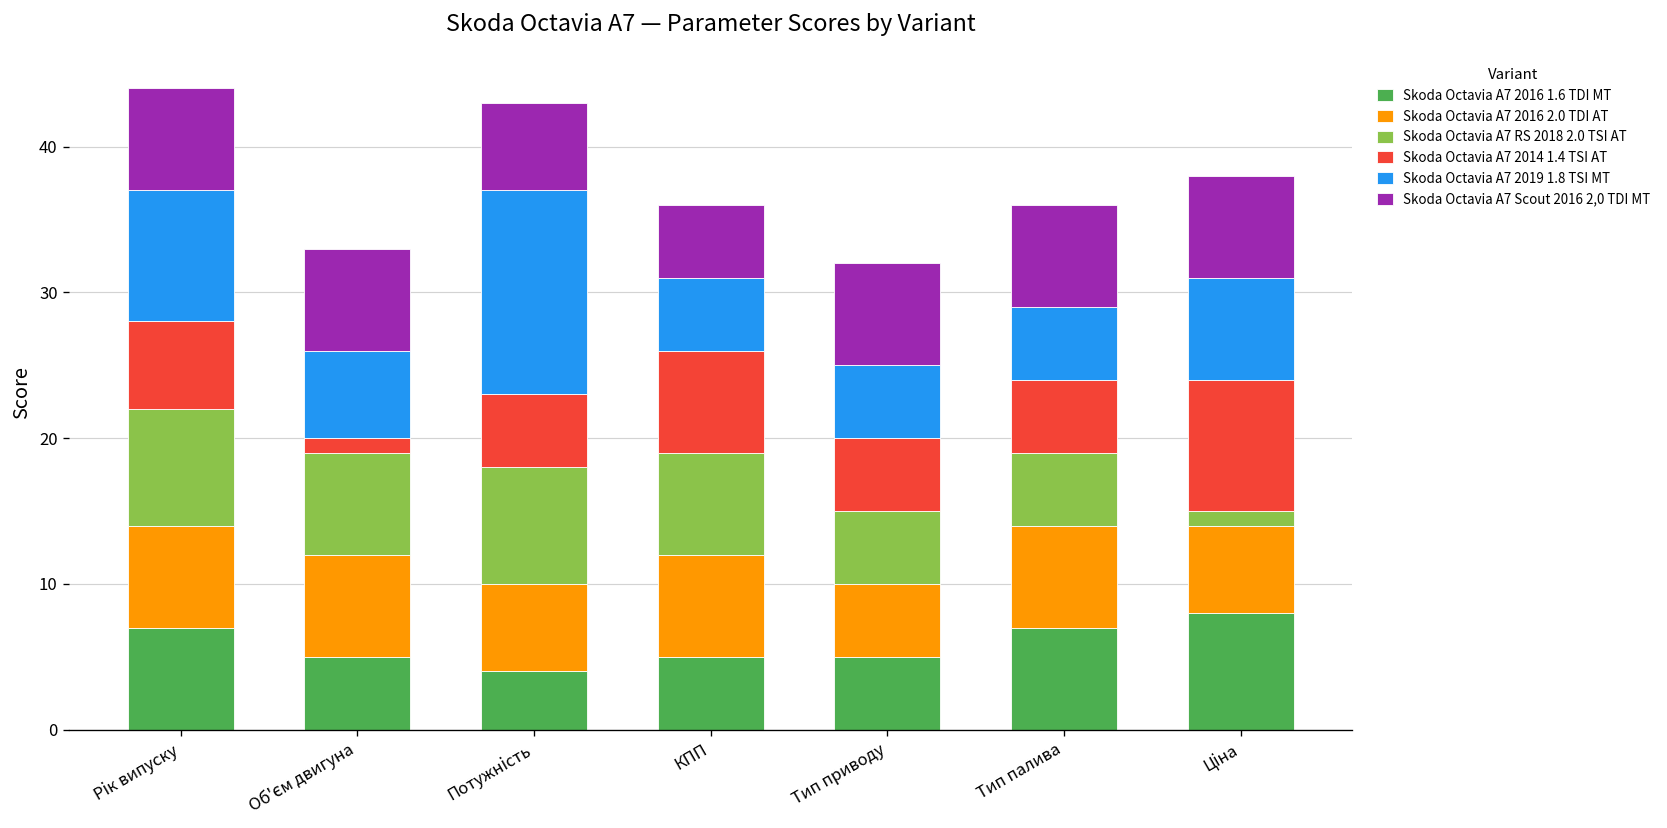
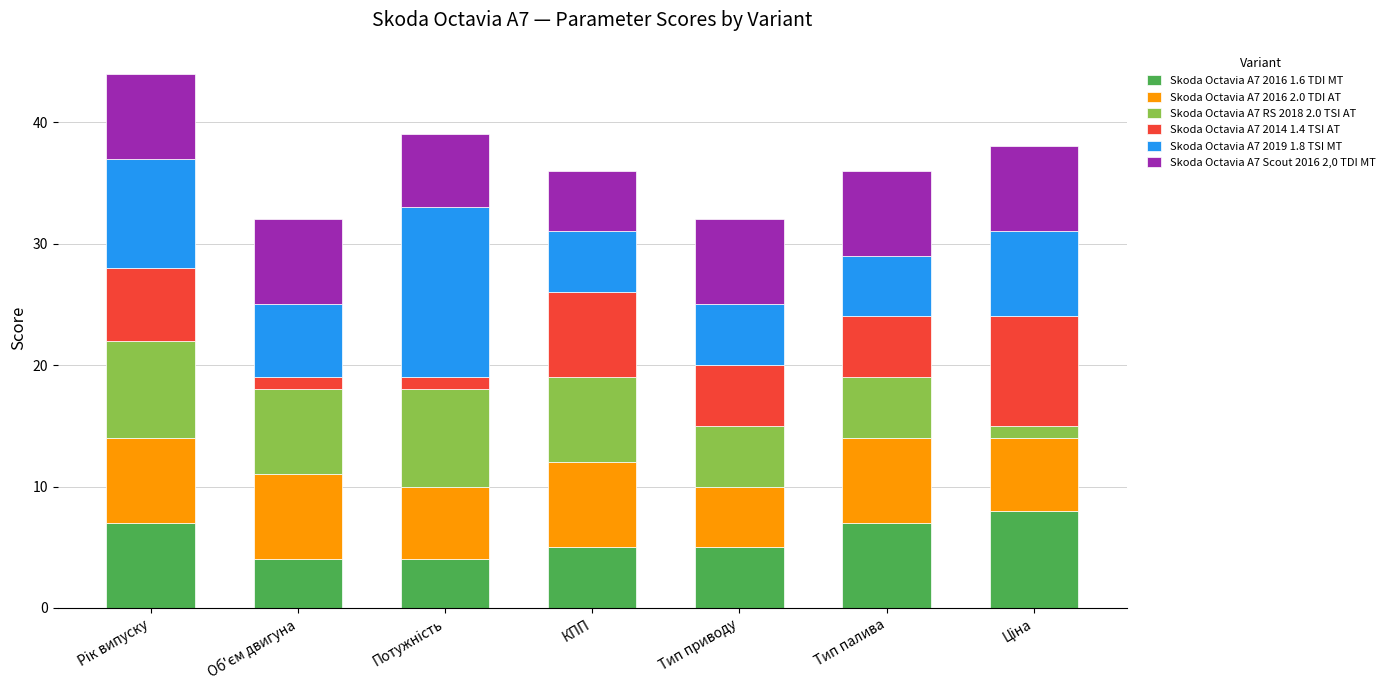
Skoda Octavia A7 2016 1.6 TDI MT, Об'єм двигуна: 5 -> 4
Skoda Octavia A7 2014 1.4 TSI AT, Потужність: 5 -> 1
